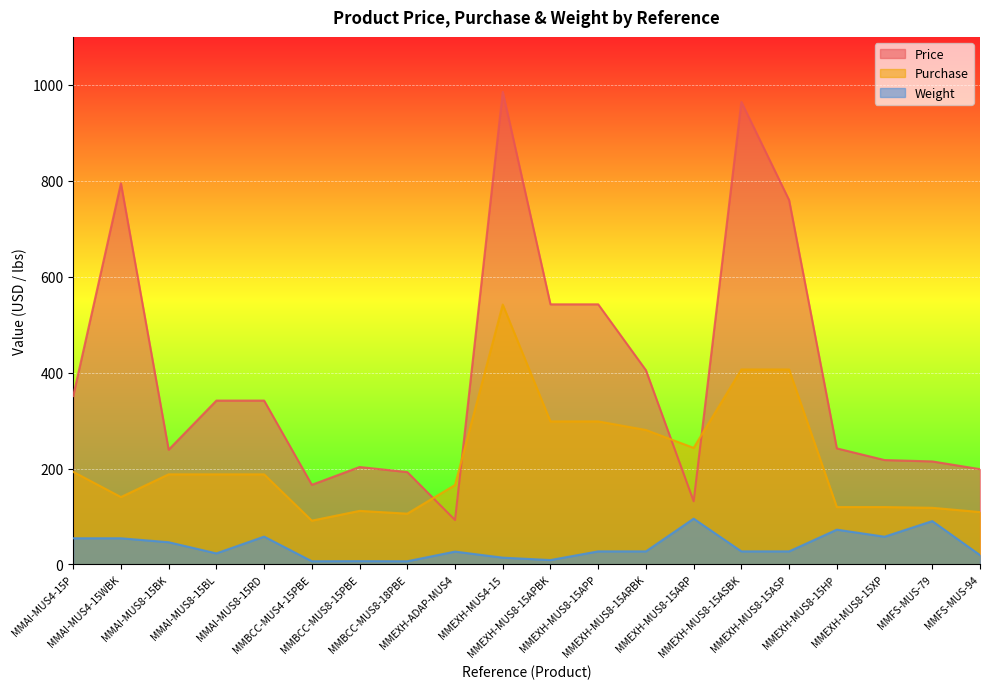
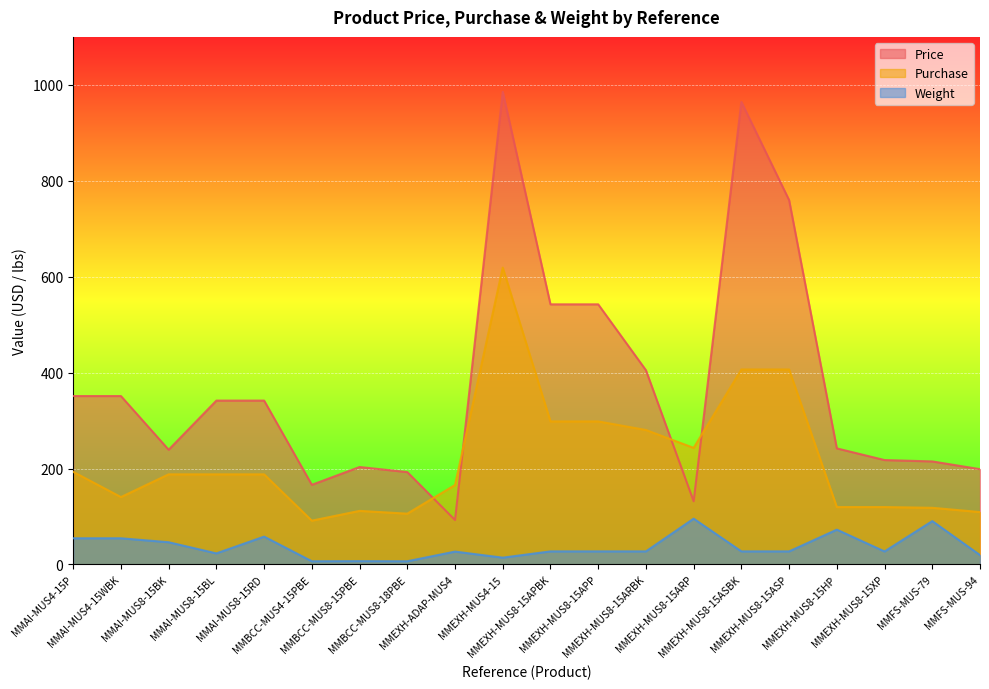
Price, MMAI-MUS4-15WBK: 790 -> 350
Purchase, MMEXH-MUS4-15: 540 -> 620
Weight, MMEXH-MUS8-15APBK: 10 -> 30
Weight, MMEXH-MUS8-15XP: 60 -> 30
